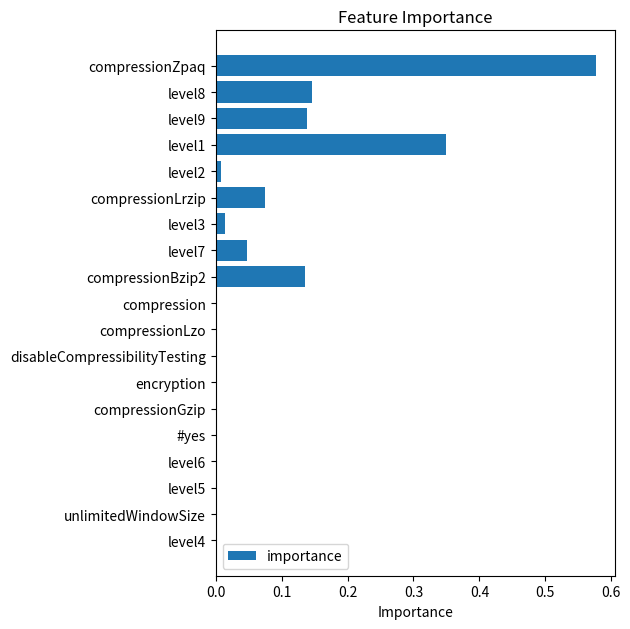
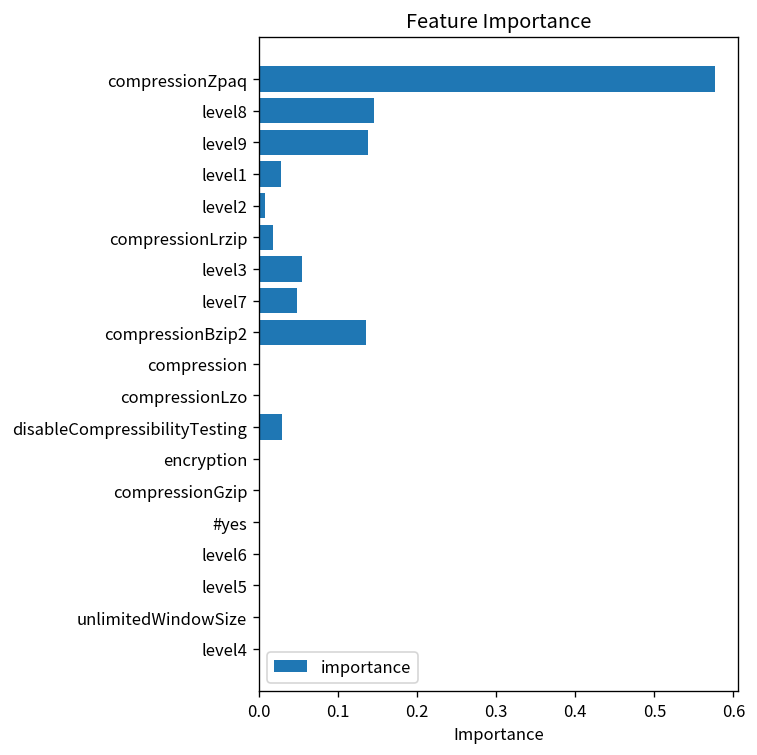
level1: 0.35 -> 0.03
compressionLrzip: 0.08 -> 0.02
level3: 0.01 -> 0.06
disableCompressibilityTesting: 0.00 -> 0.03
